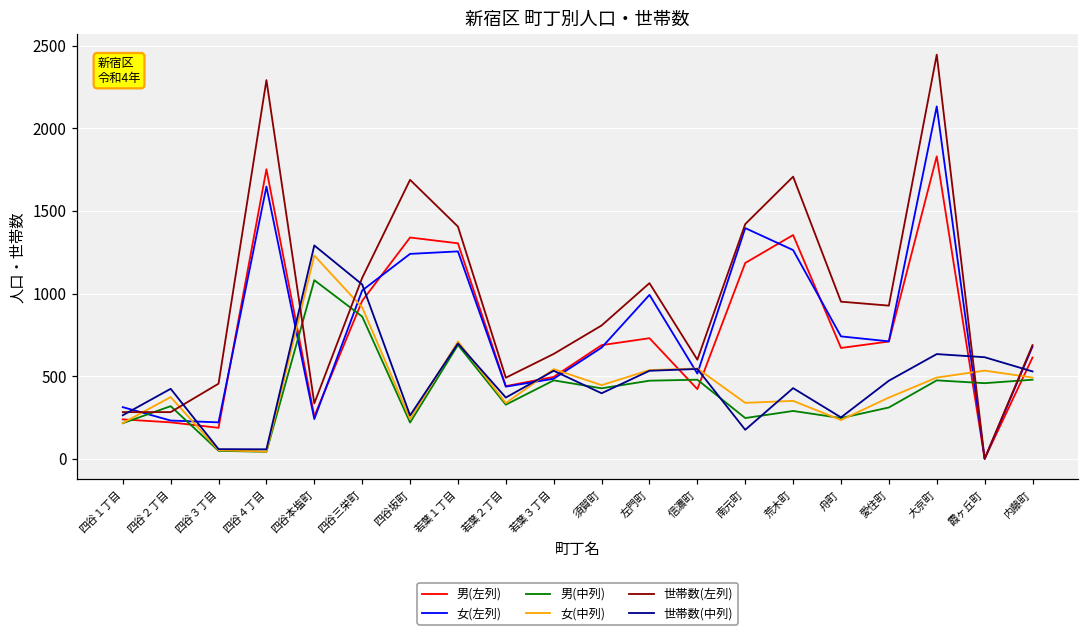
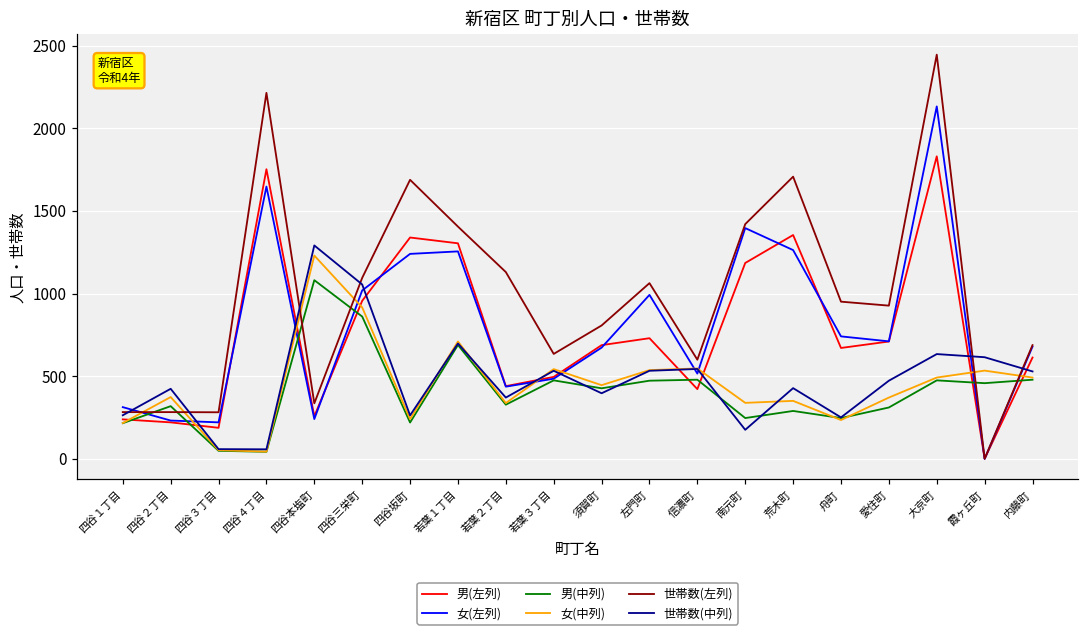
世帯数(左列), 四谷３丁目: 460 -> 280
世帯数(左列), 四谷４丁目: 2290 -> 2210
世帯数(左列), 若葉２丁目: 490 -> 1130
